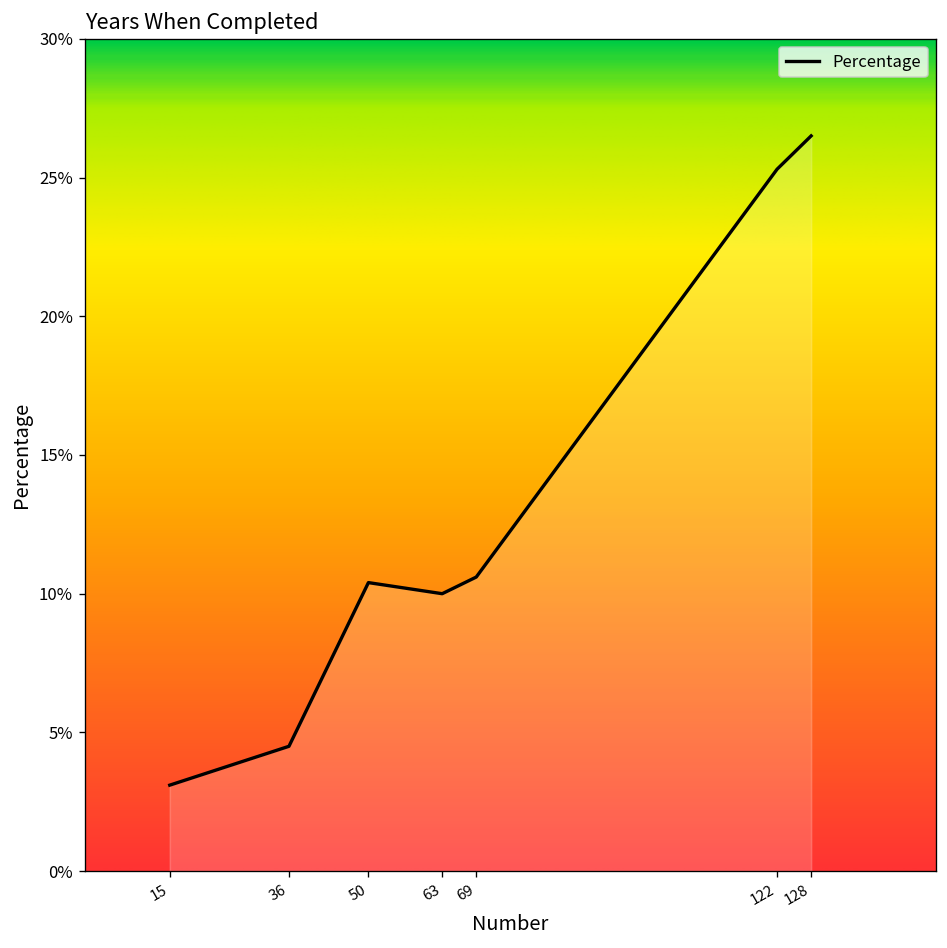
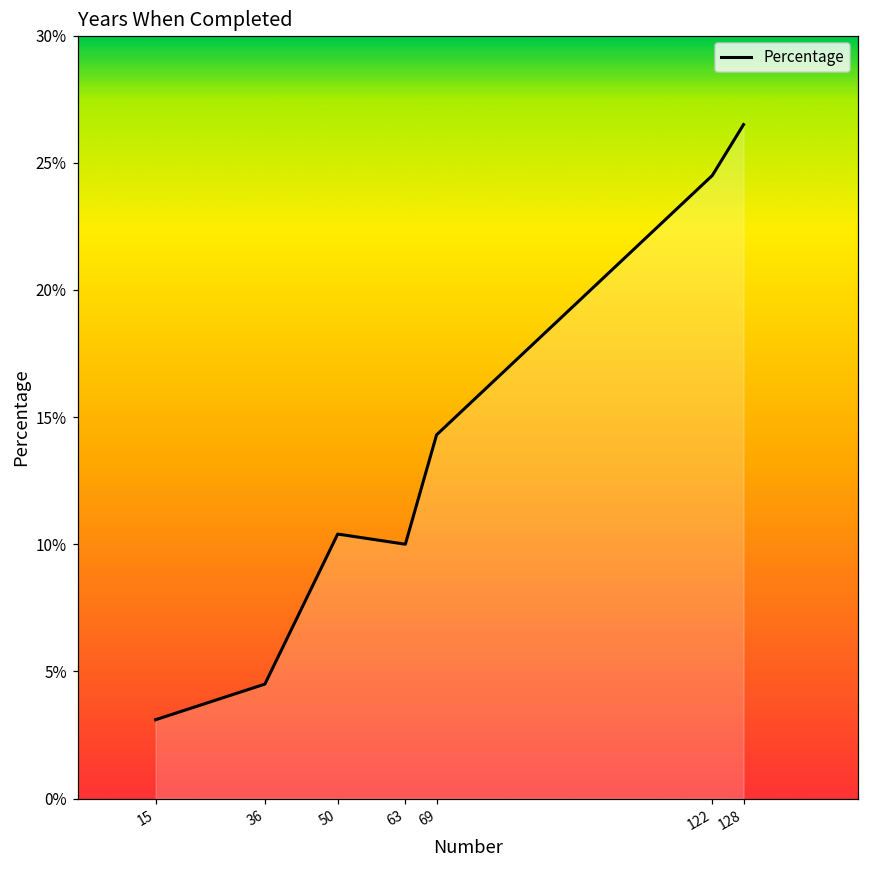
69: 10.6% -> 14.3%
122: 25.3% -> 24.5%
